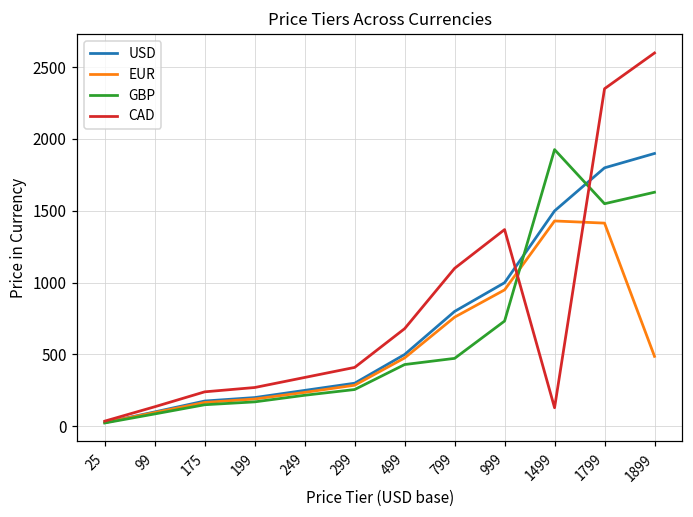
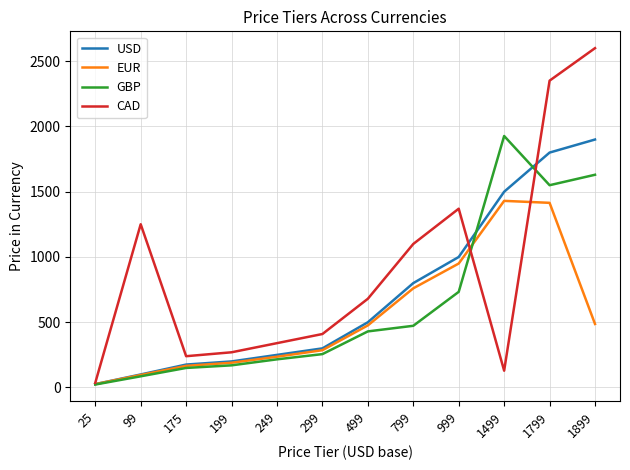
CAD, 99: 140 -> 1250
